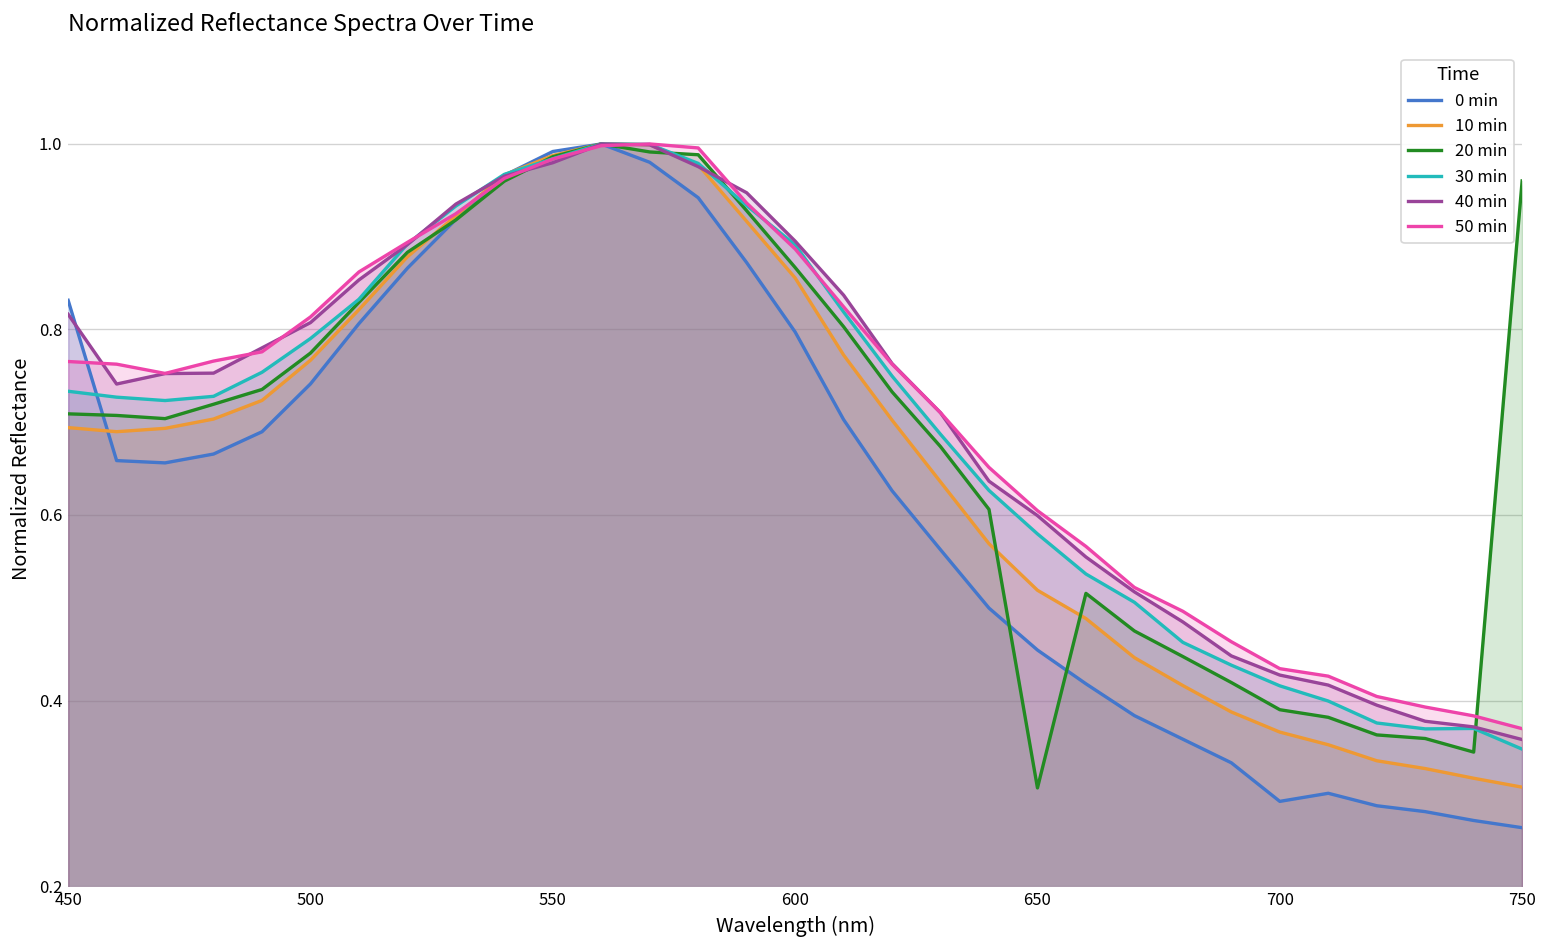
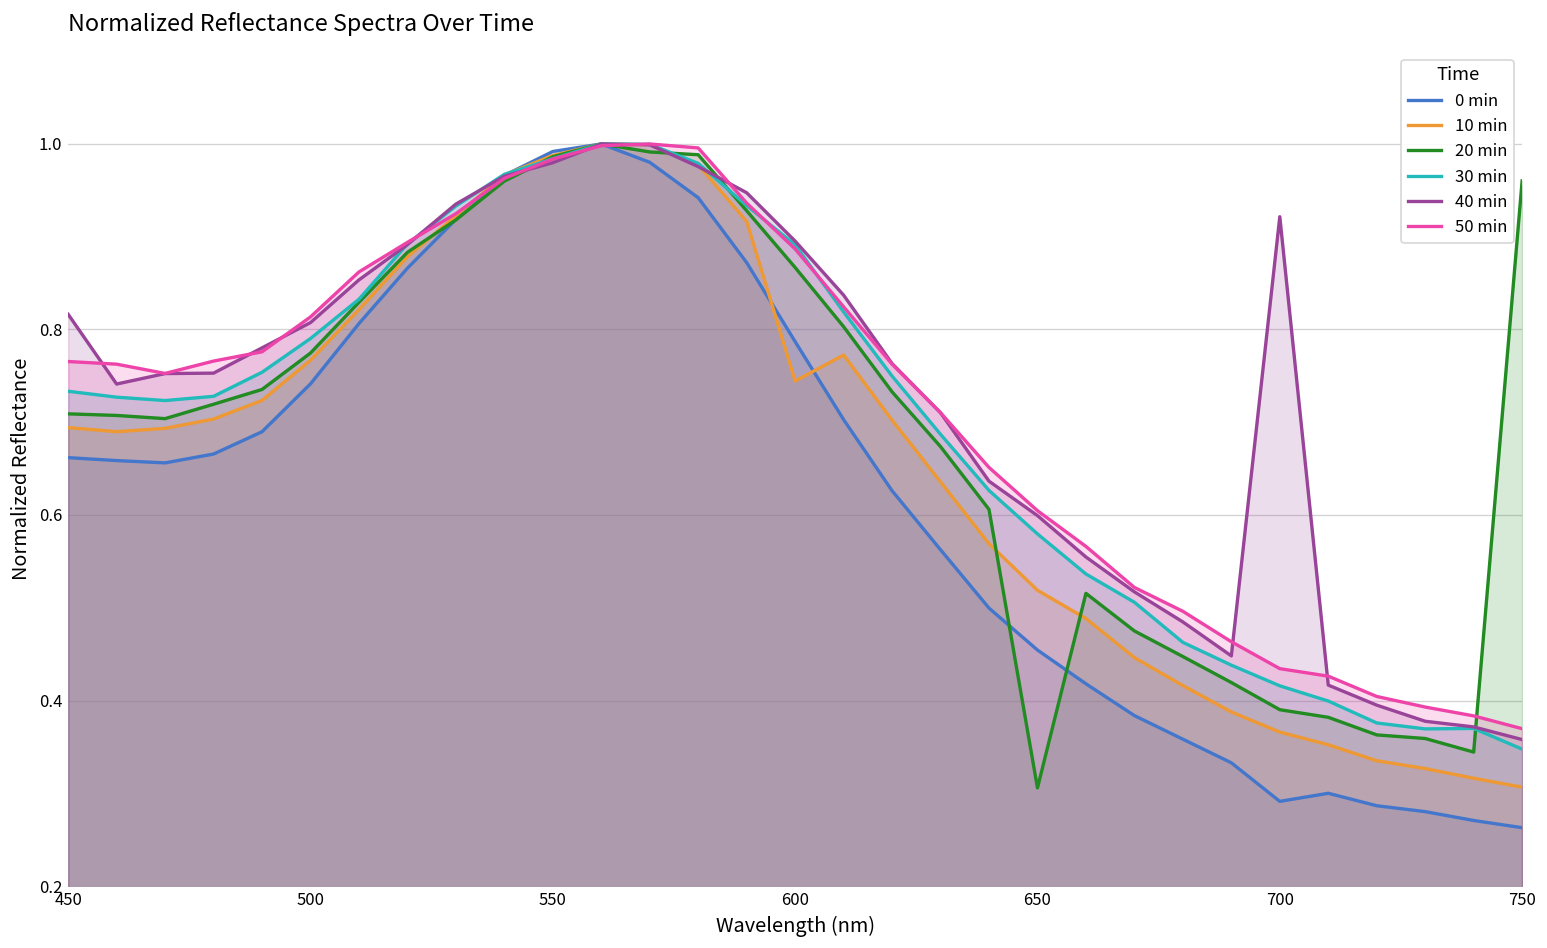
0 min, 450: 0.83 -> 0.66
0 min, 600: 0.80 -> 0.79
10 min, 600: 0.86 -> 0.74
40 min, 700: 0.43 -> 0.92
